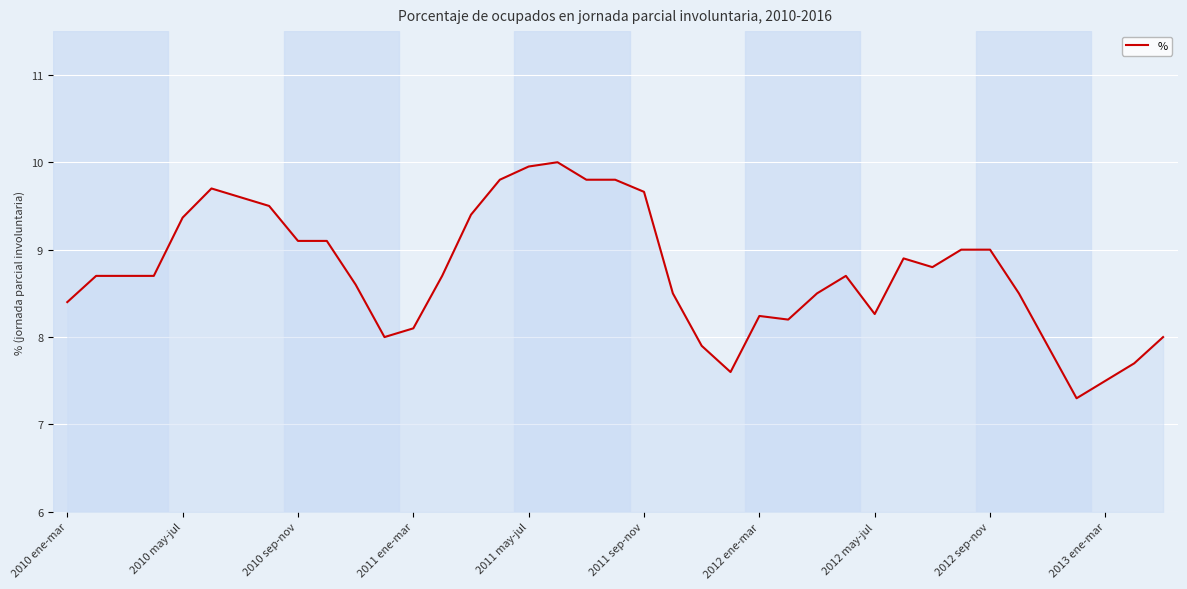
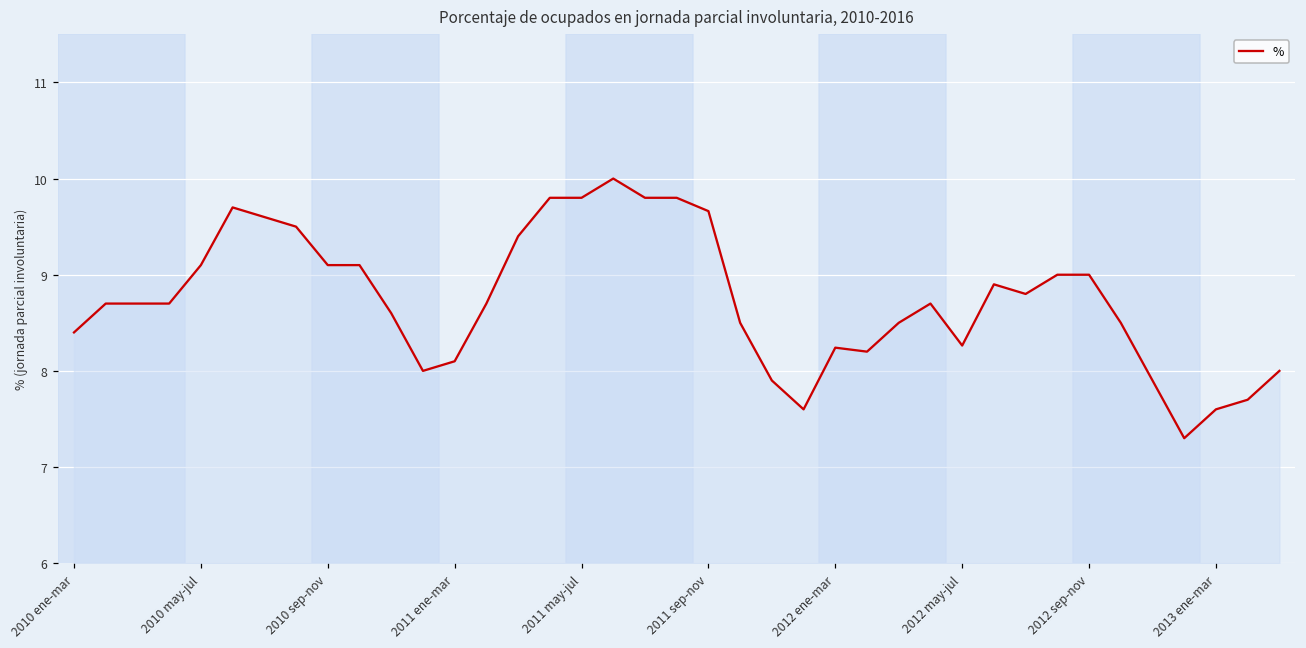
2010 may-jul: 9.4 -> 9.1
2011 may-jul: 10.0 -> 9.8
2013 ene-mar: 7.5 -> 7.6
